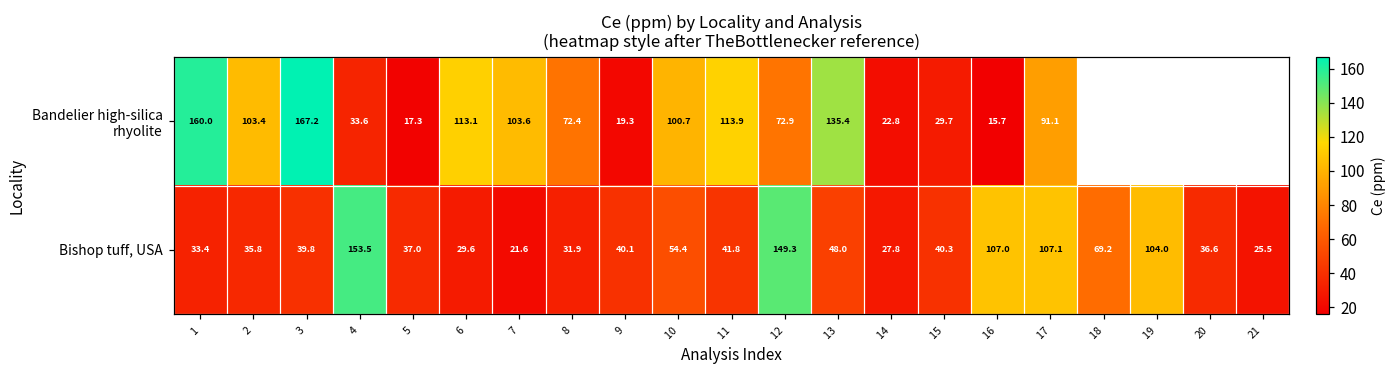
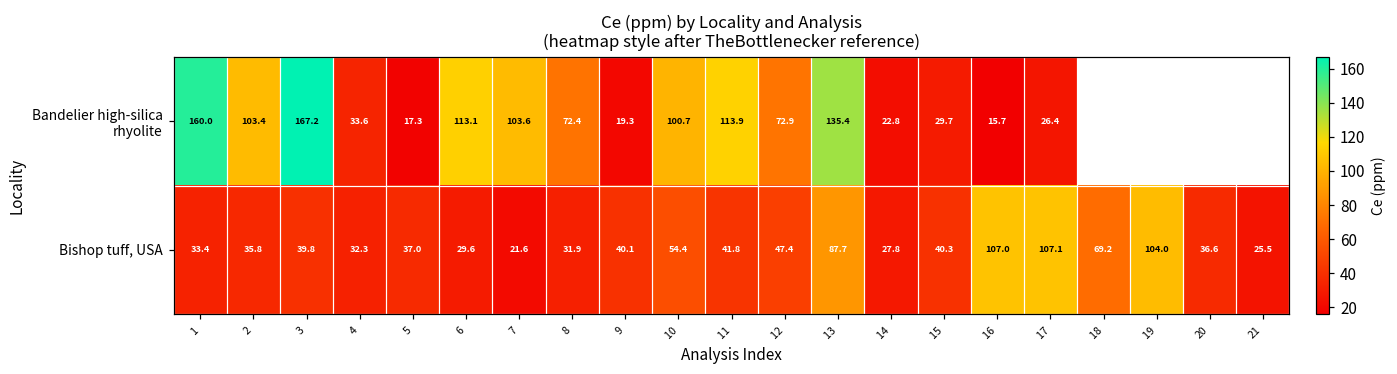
Bandelier high-silica rhyolite, 17: 91.1 -> 26.4
Bishop tuff, USA, 4: 153.5 -> 32.3
Bishop tuff, USA, 12: 149.3 -> 47.4
Bishop tuff, USA, 13: 48.0 -> 87.7
